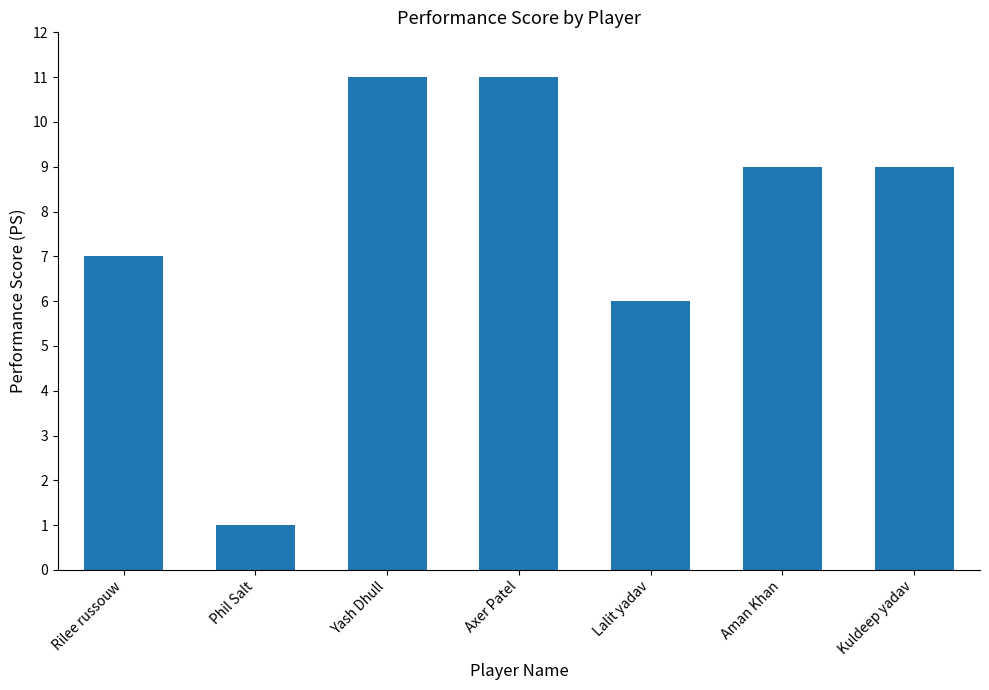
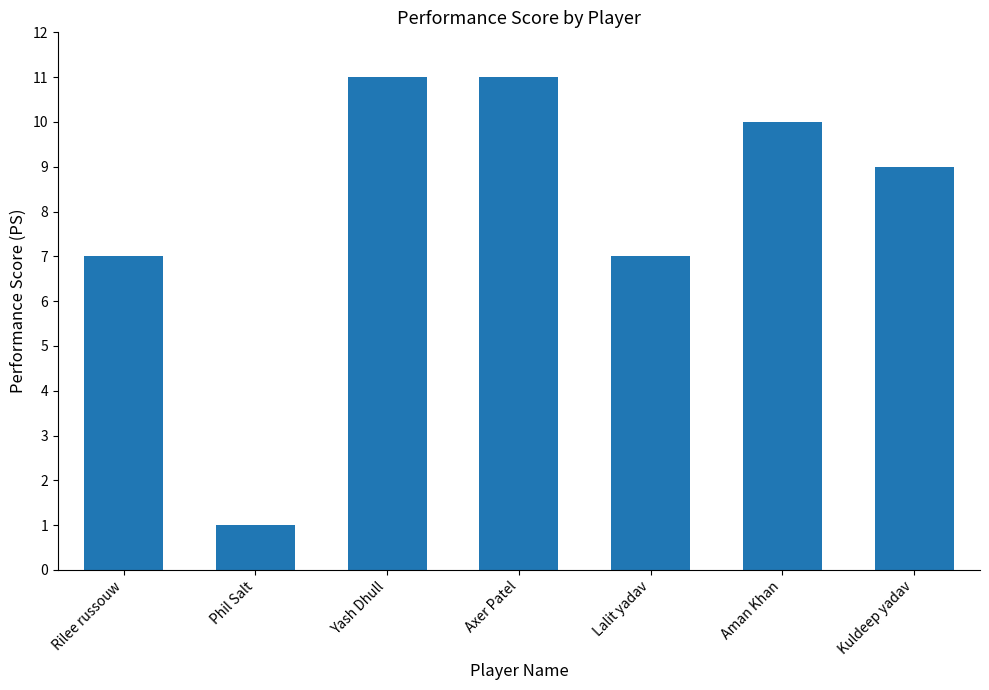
Lalit yadav: 6 -> 7
Aman Khan: 9 -> 10
